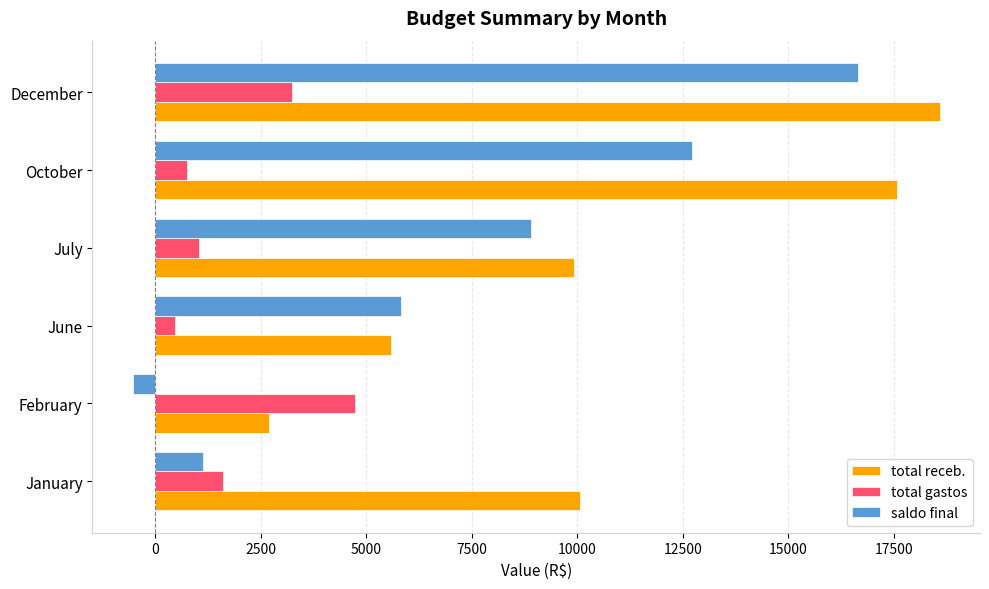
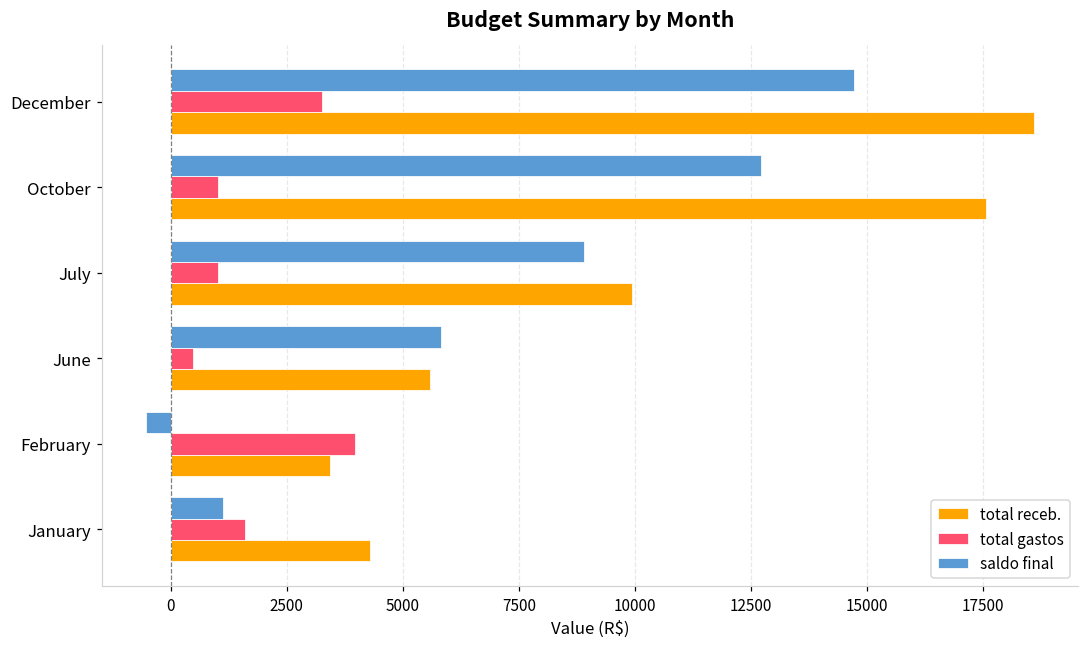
saldo final, December: 16700 -> 14700
total gastos, October: 700 -> 1000
total gastos, February: 4700 -> 4000
total receb., February: 2700 -> 3400
total receb., January: 10100 -> 4300
